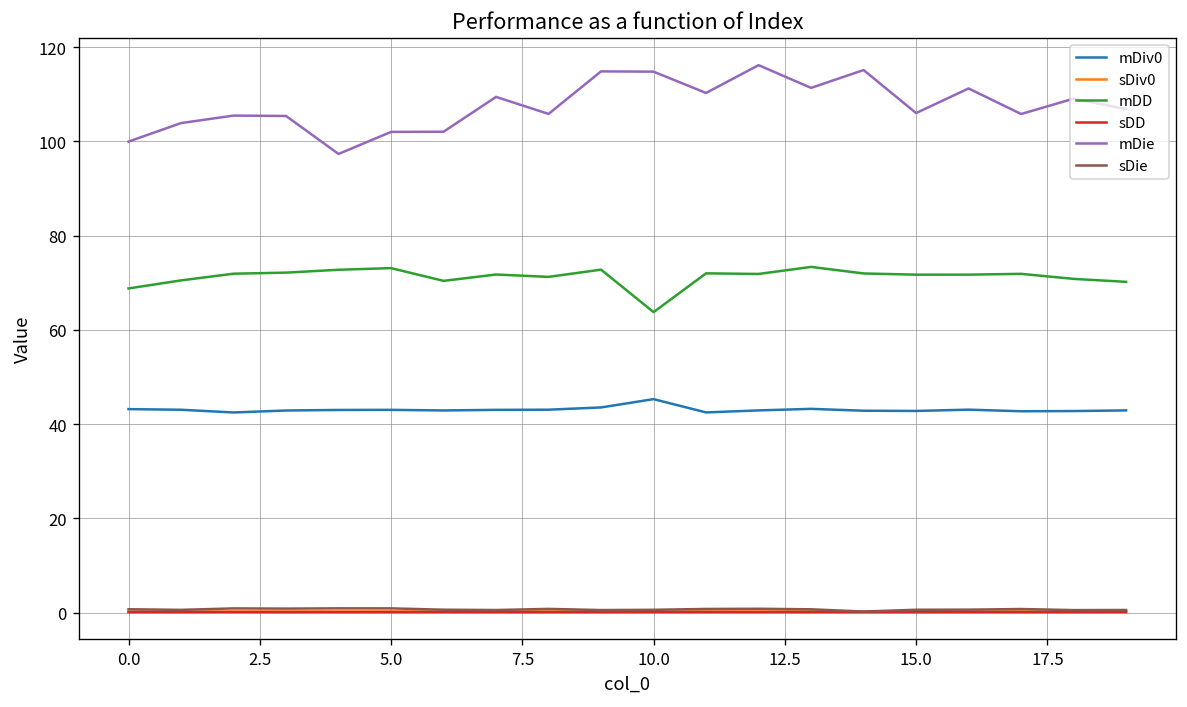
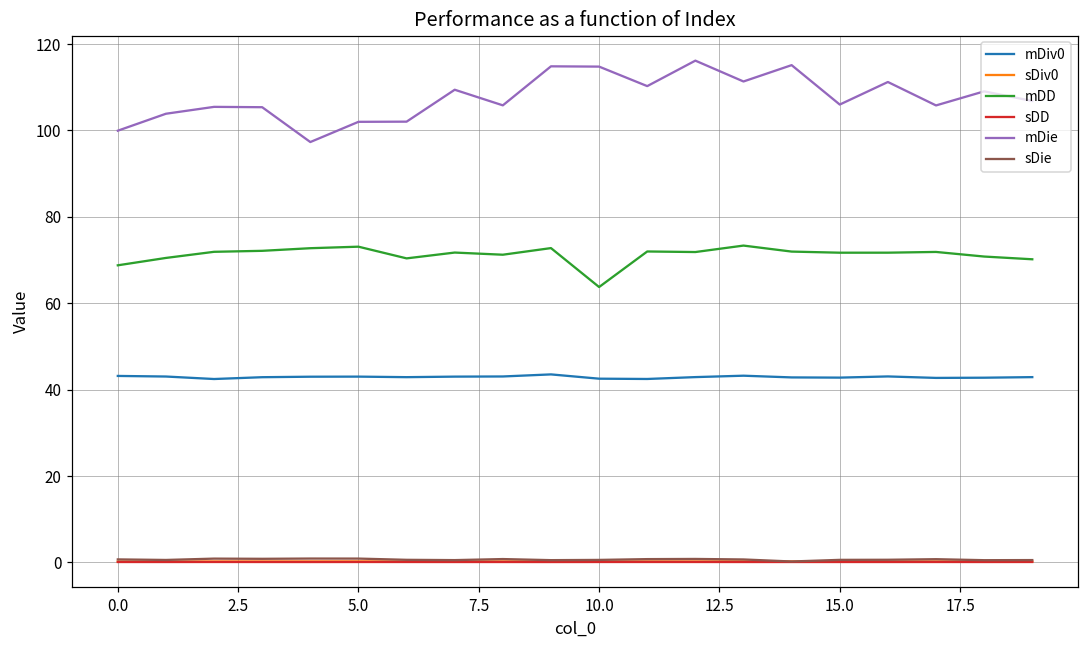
mDiv0, 10.0: 45 -> 43
